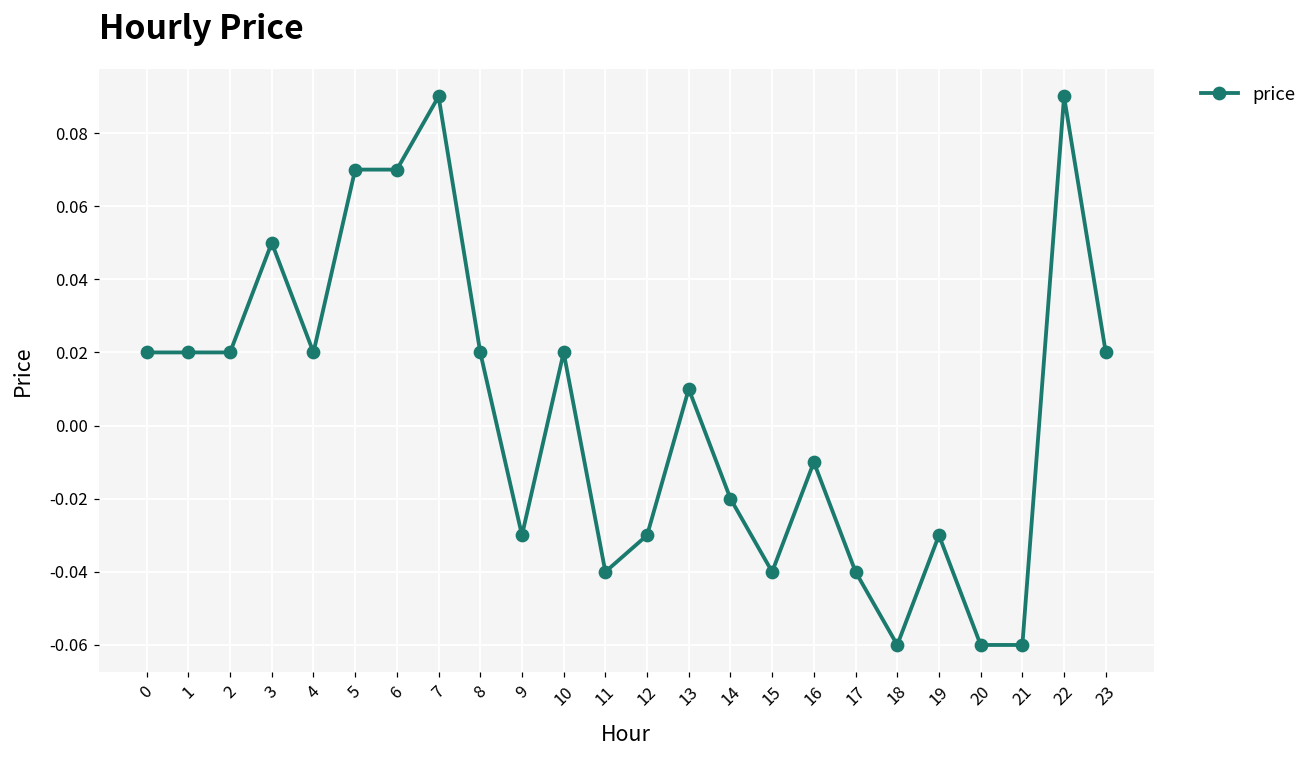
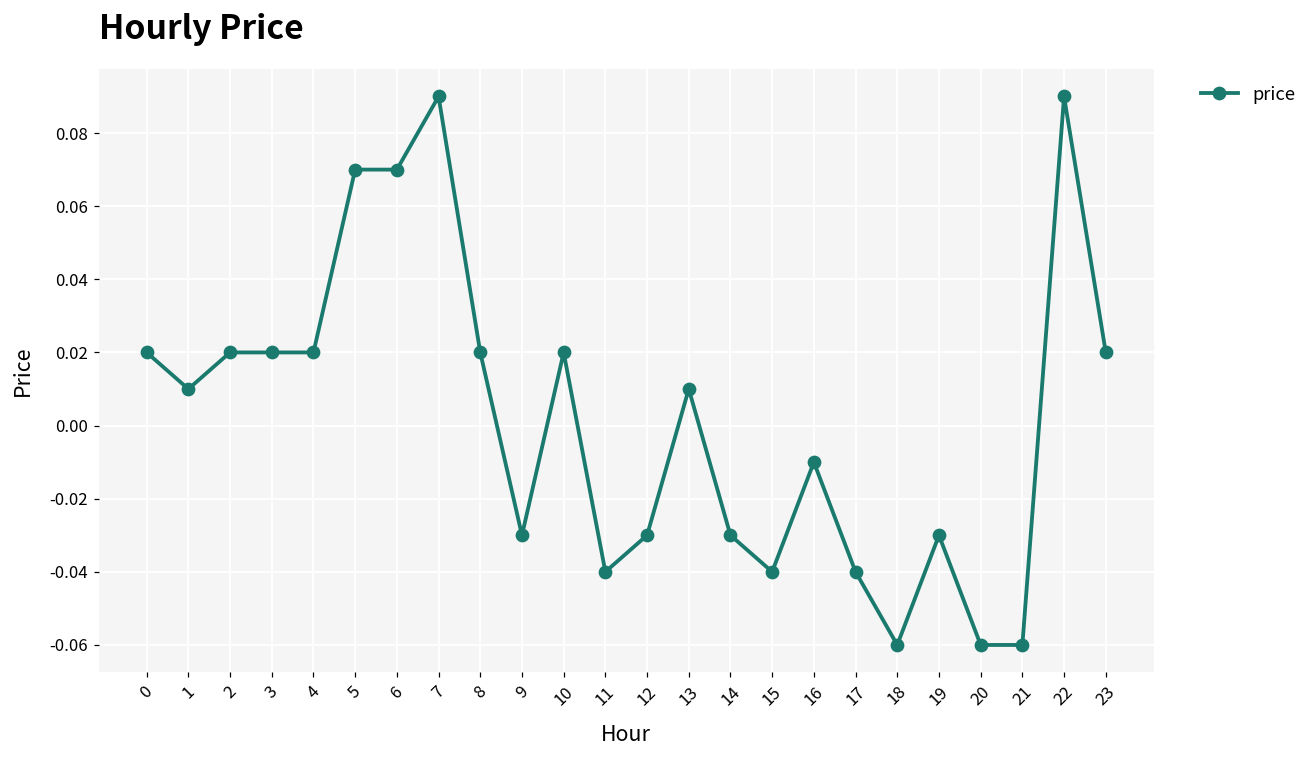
1: 0.02 -> 0.01
3: 0.05 -> 0.02
14: -0.02 -> -0.03
